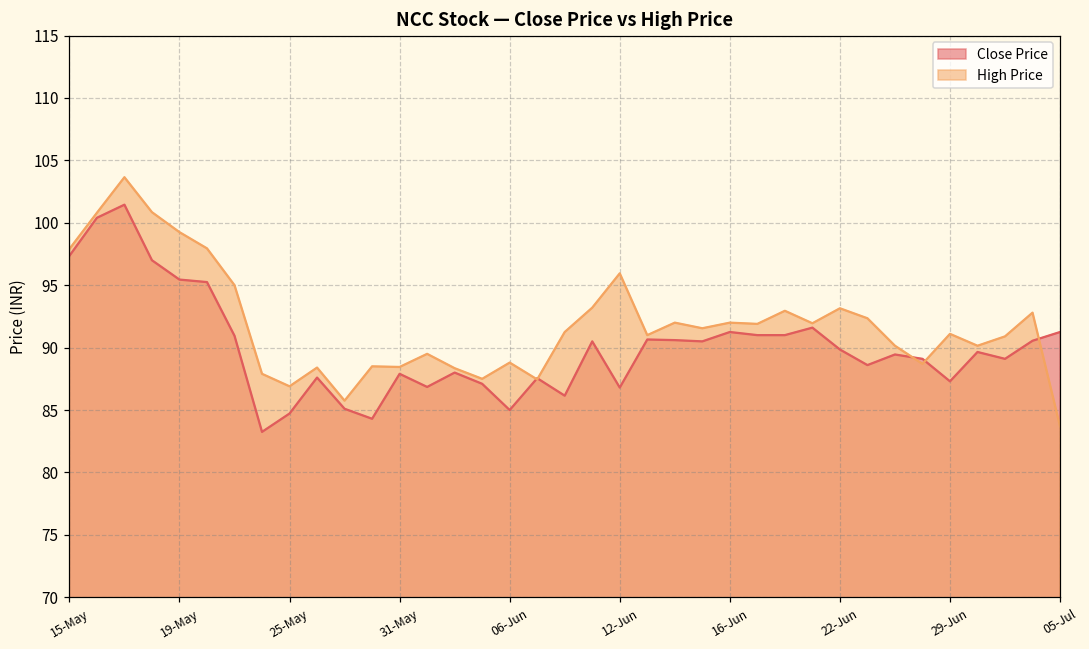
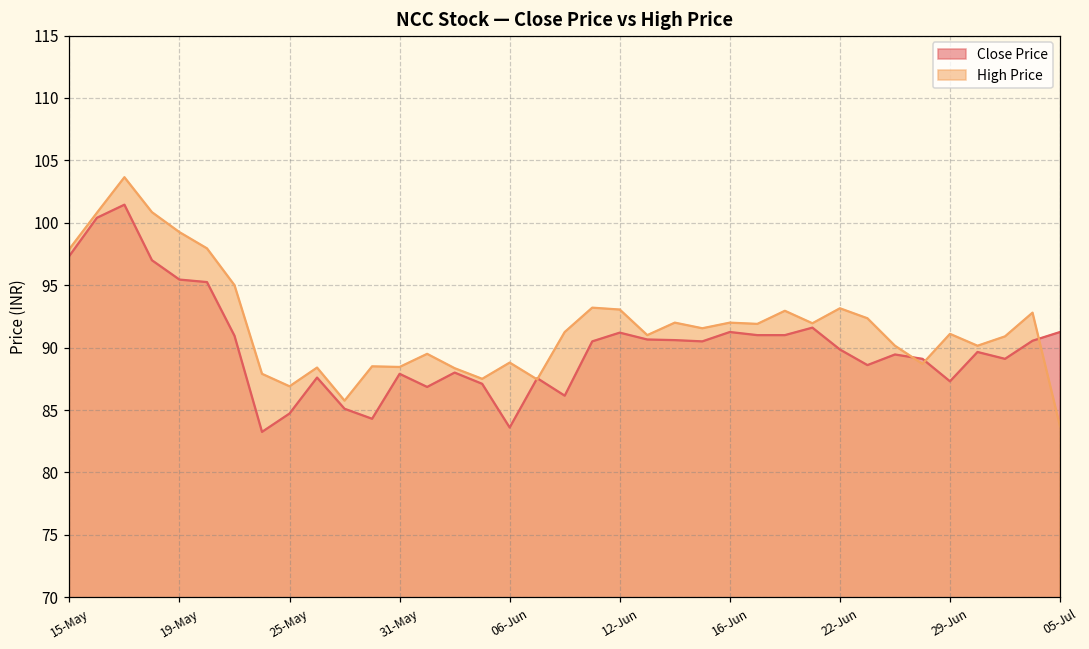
Close Price, 06-Jun: 85.0 -> 83.6
Close Price, 12-Jun: 86.8 -> 91.2
High Price, 12-Jun: 96.0 -> 93.1
